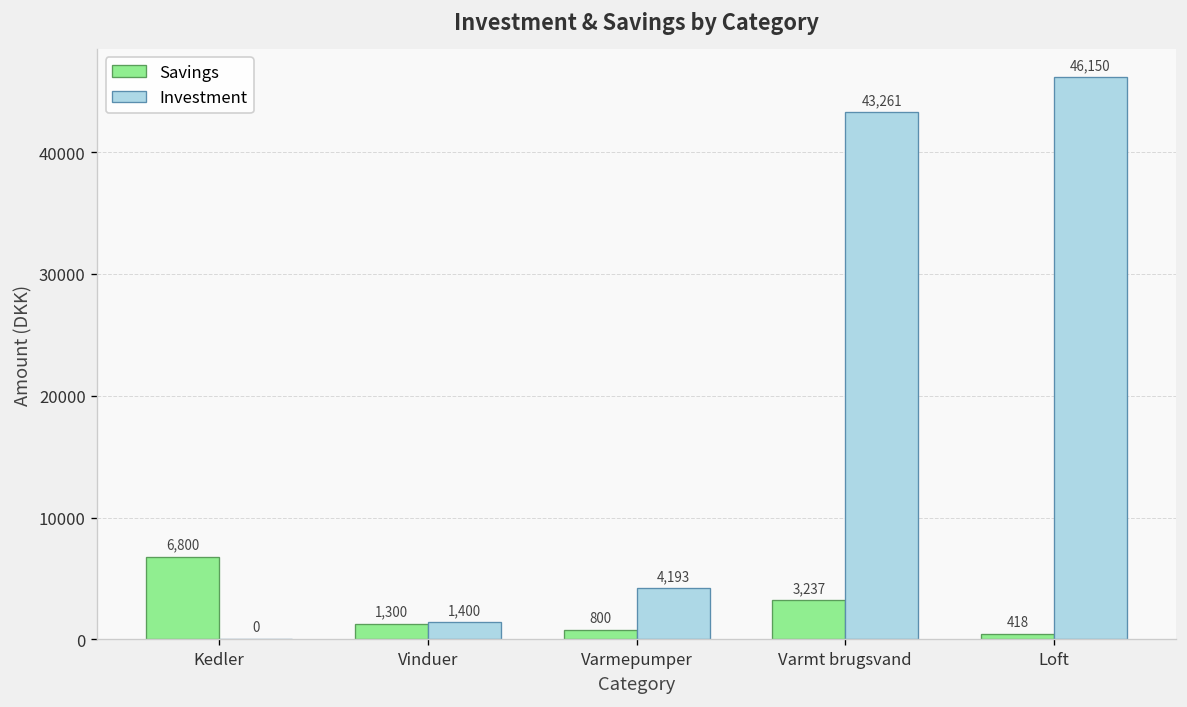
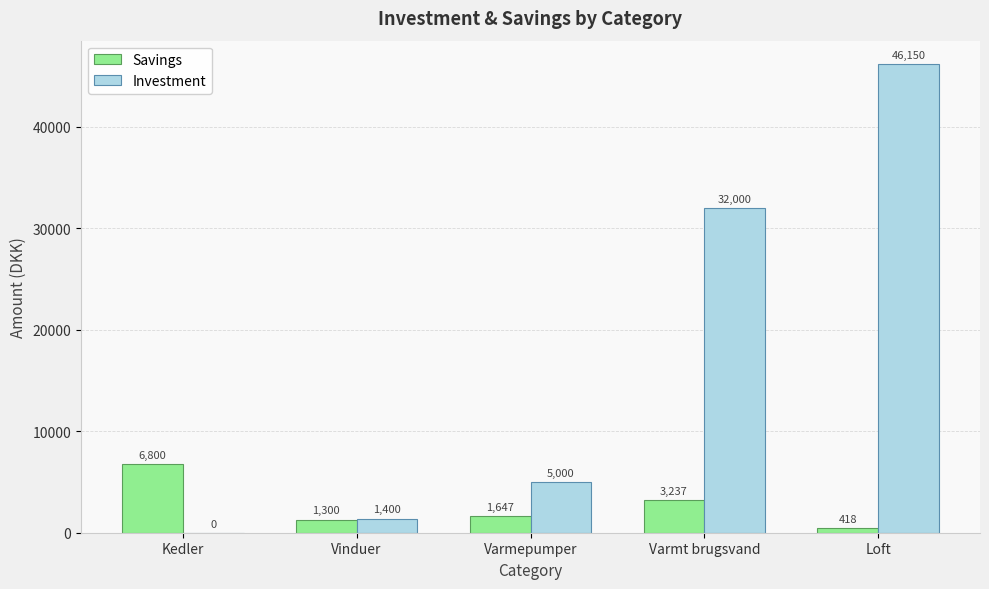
Savings, Varmepumper: 800 -> 1,647
Investment, Varmepumper: 4,193 -> 5,000
Investment, Varmt brugsvand: 43,261 -> 32,000
